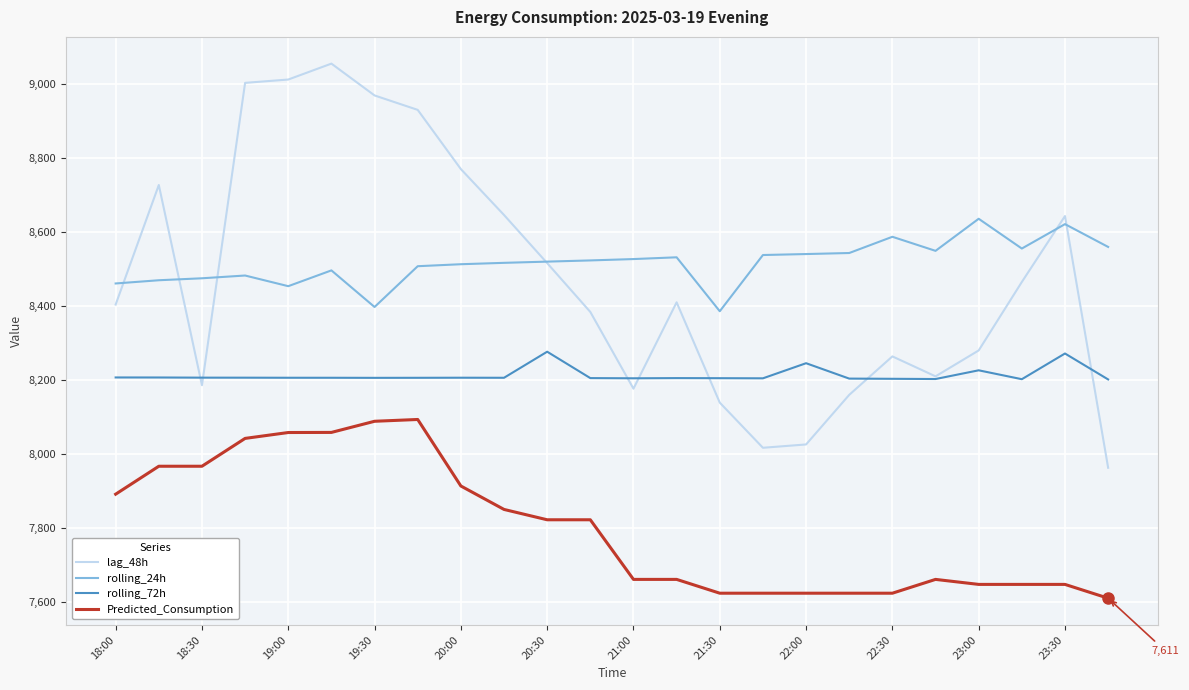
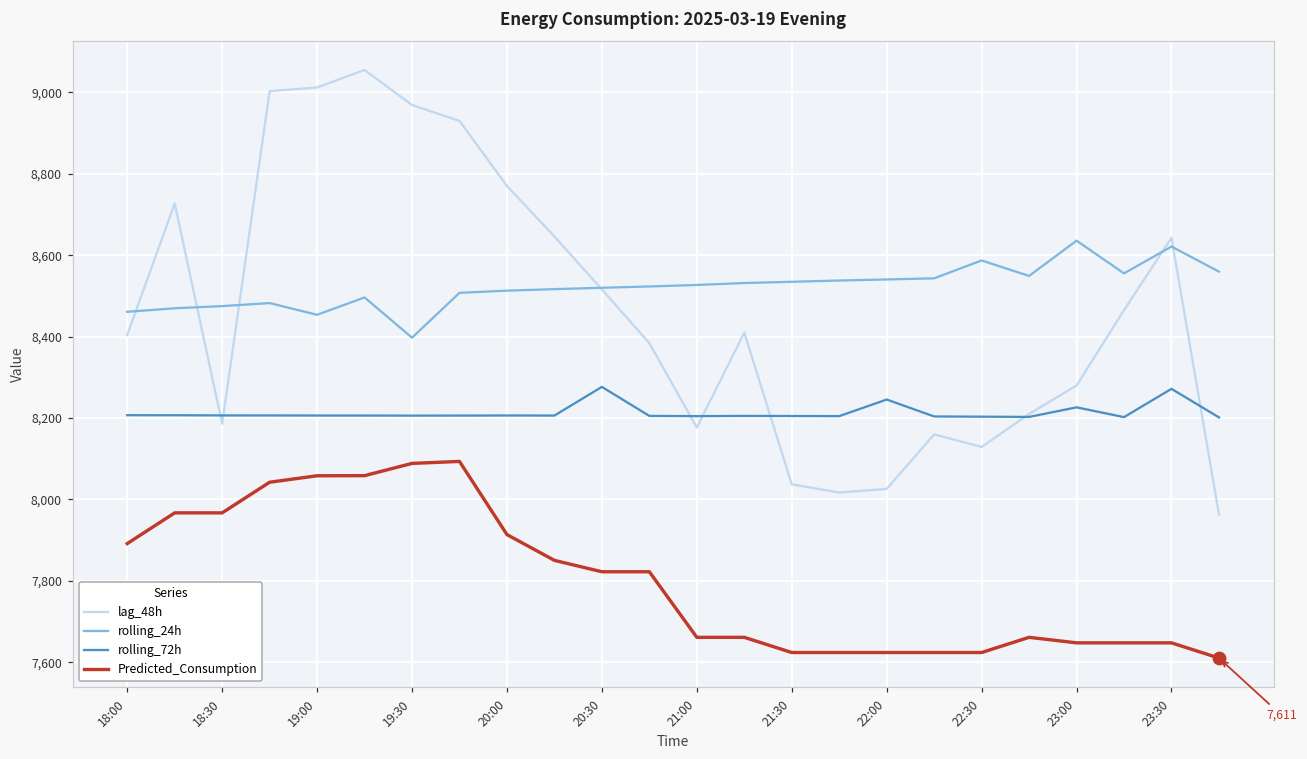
lag_48h, 21:30: 8,140 -> 8,040
rolling_24h, 21:30: 8,390 -> 8,530
lag_48h, 22:30: 8,260 -> 8,130
